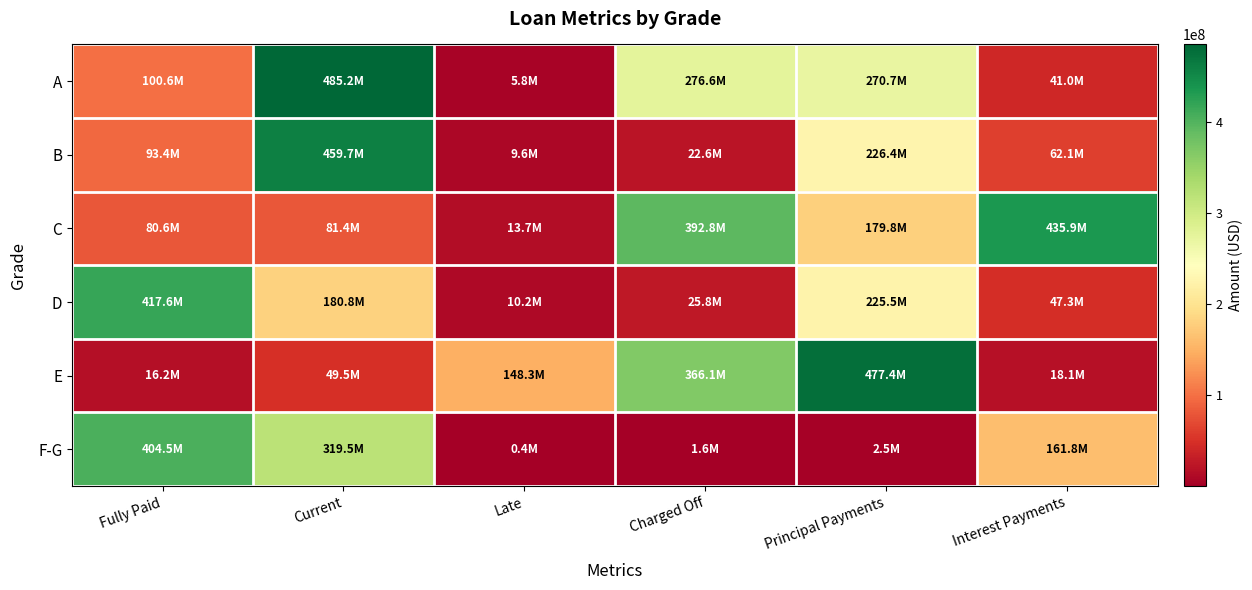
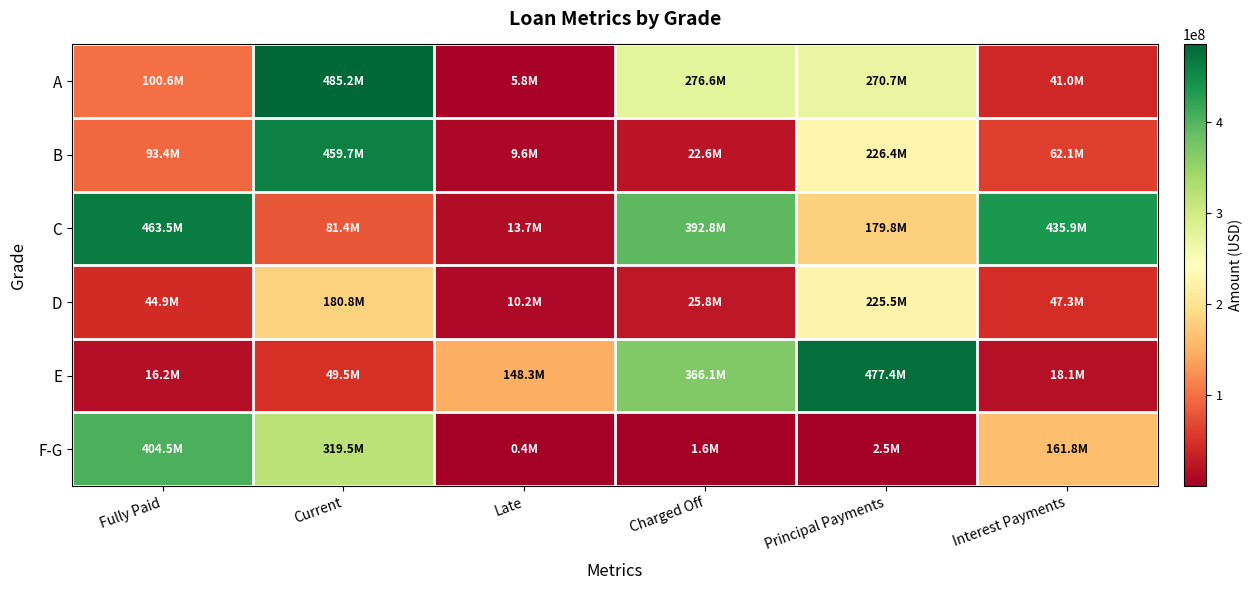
C, Fully Paid: 80.6M -> 463.5M
D, Fully Paid: 417.6M -> 44.9M
